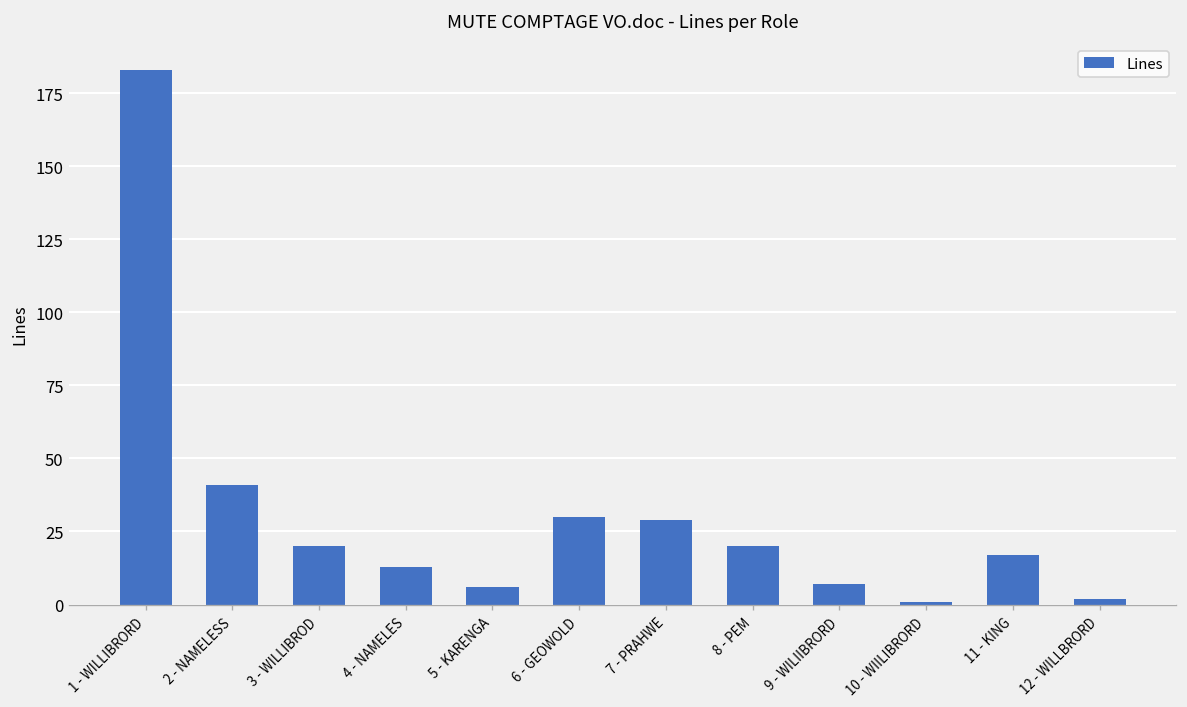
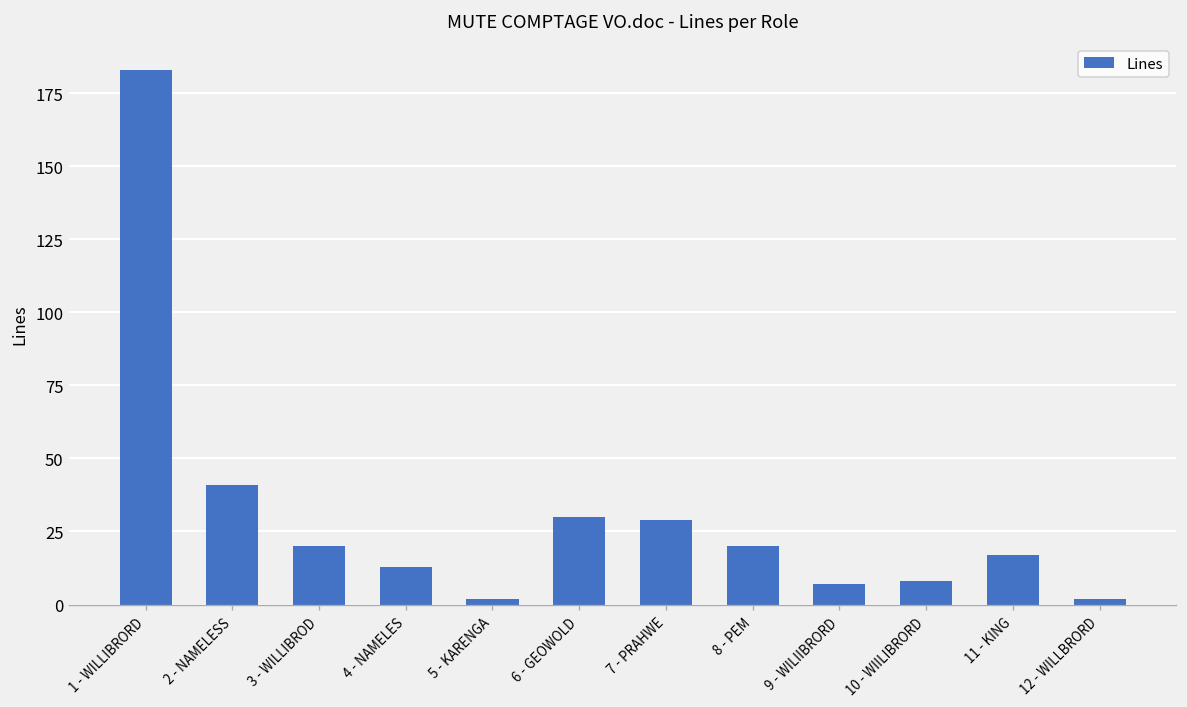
5 - KARENGA: 6 -> 2
10 - WIILIBRORD: 1 -> 8
